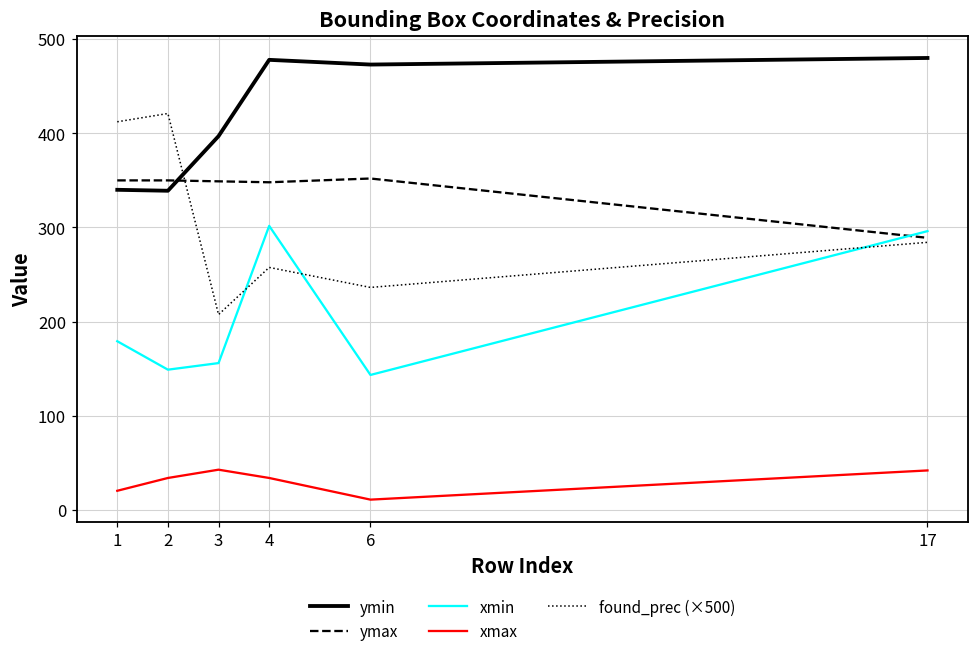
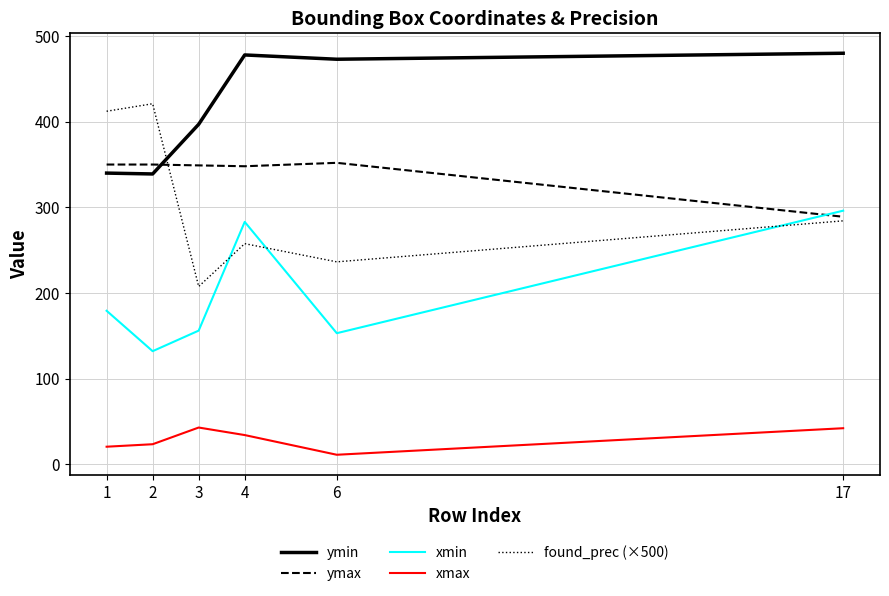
xmin, 2: 150 -> 130
xmax, 2: 30 -> 20
xmin, 4: 300 -> 280
xmin, 6: 140 -> 150
